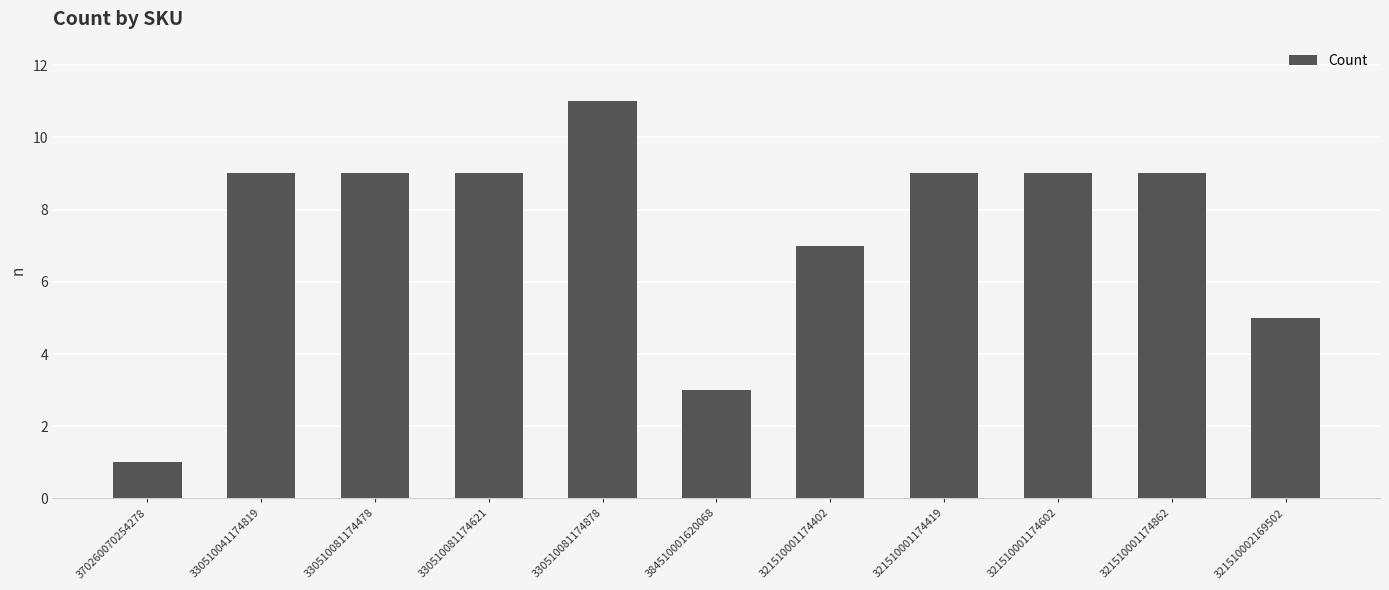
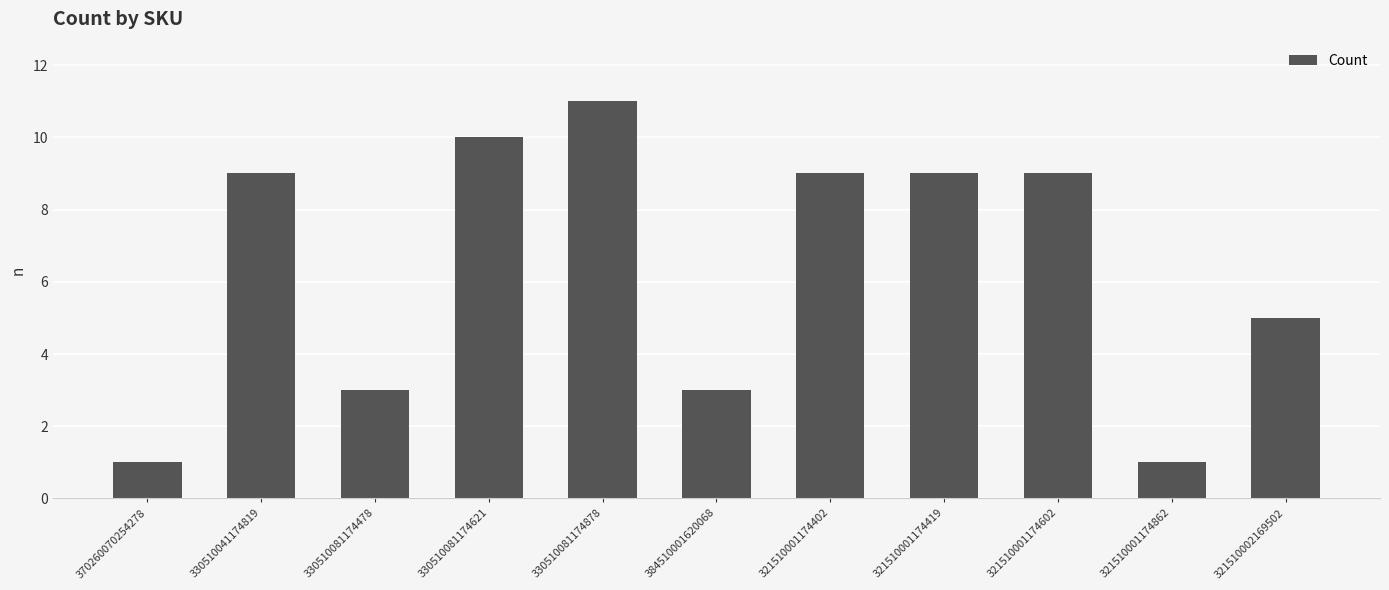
330510081174478: 9 -> 3
330510081174621: 9 -> 10
321510001174402: 7 -> 9
321510001174862: 9 -> 1
